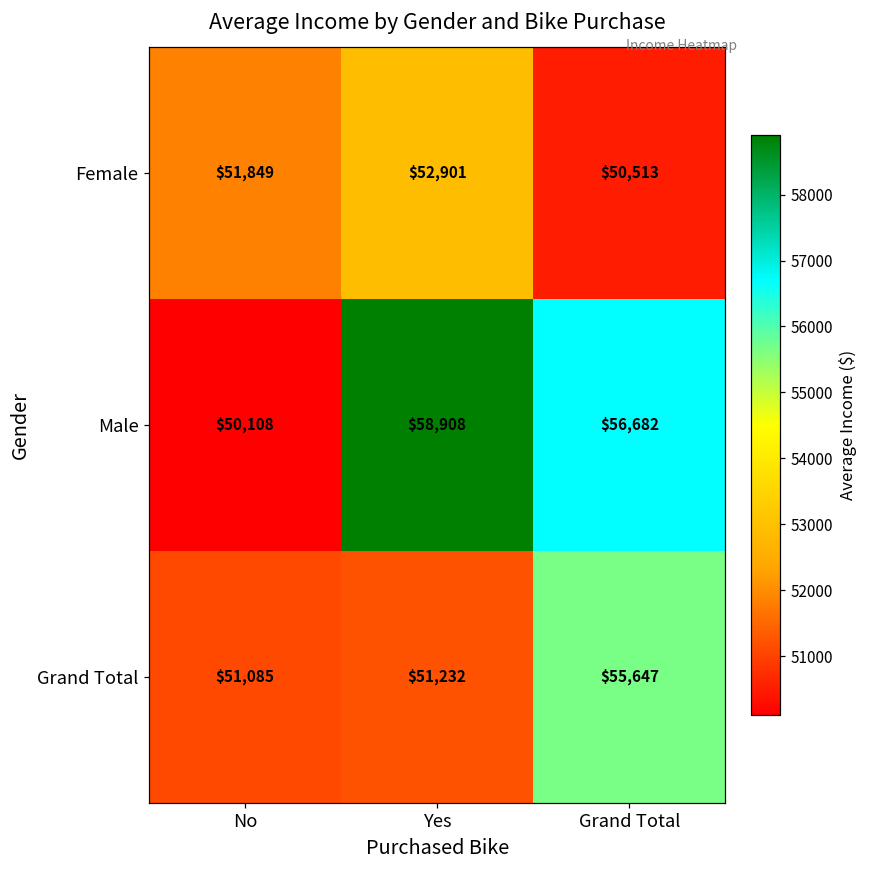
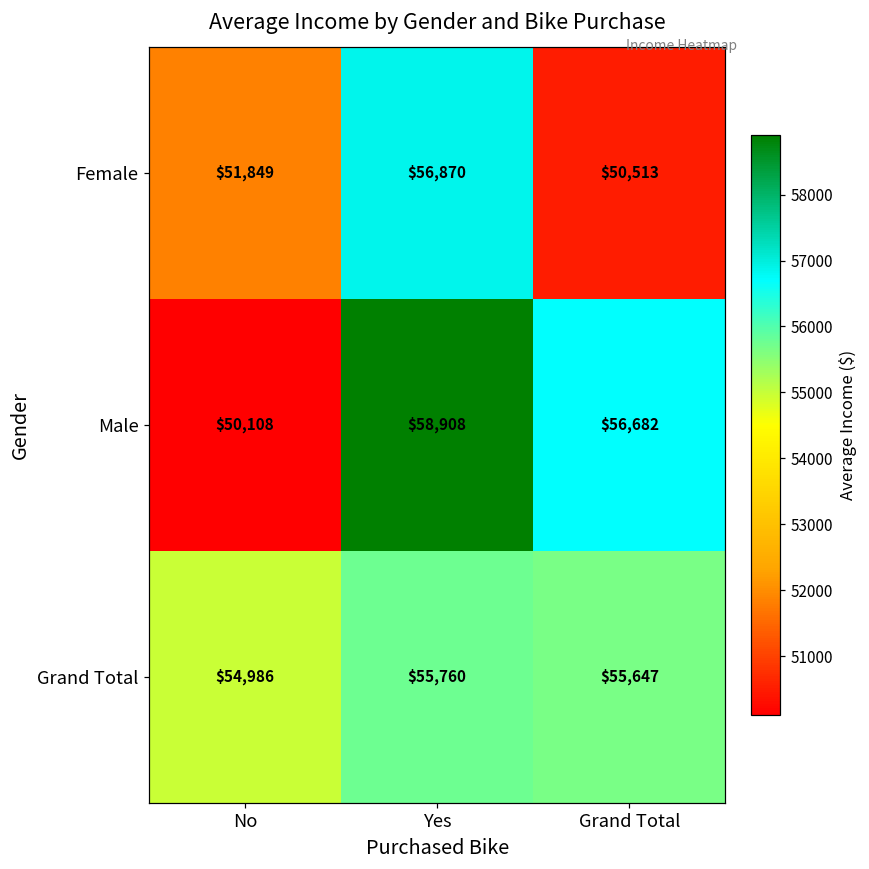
Female, Yes: $52,901 -> $56,870
Grand Total, No: $51,085 -> $54,986
Grand Total, Yes: $51,232 -> $55,760
